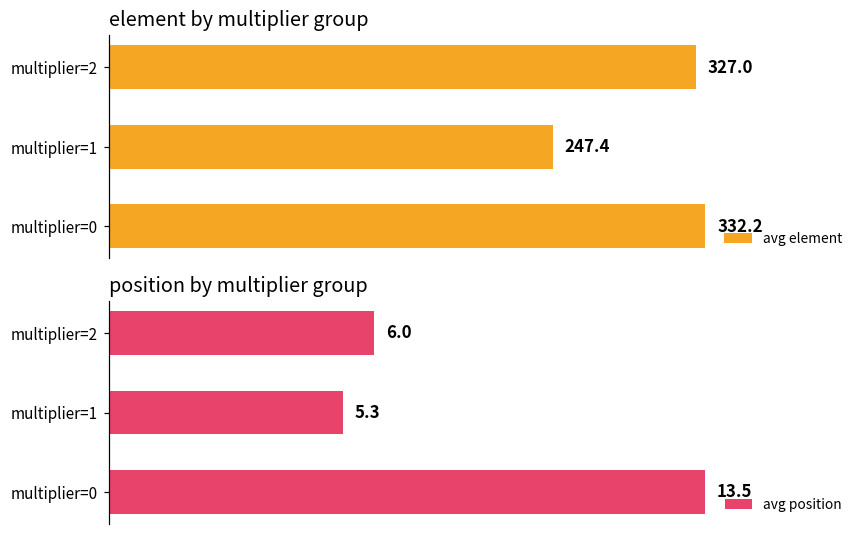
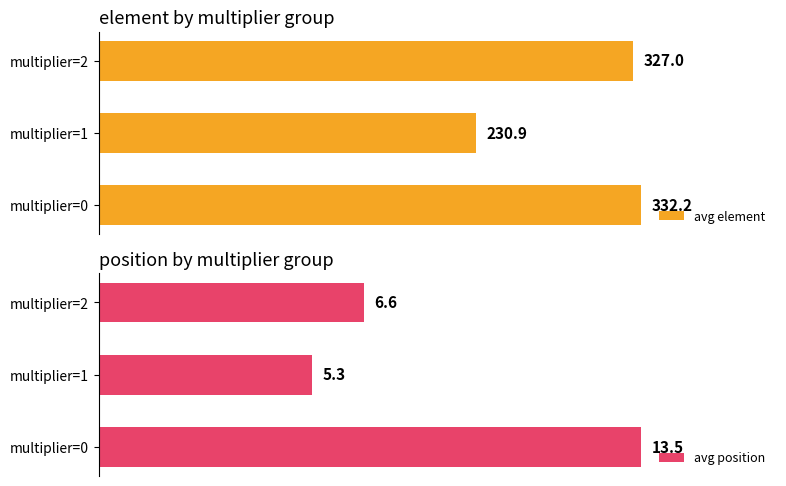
element by multiplier group, multiplier=1: 247.4 -> 230.9
position by multiplier group, multiplier=2: 6.0 -> 6.6
